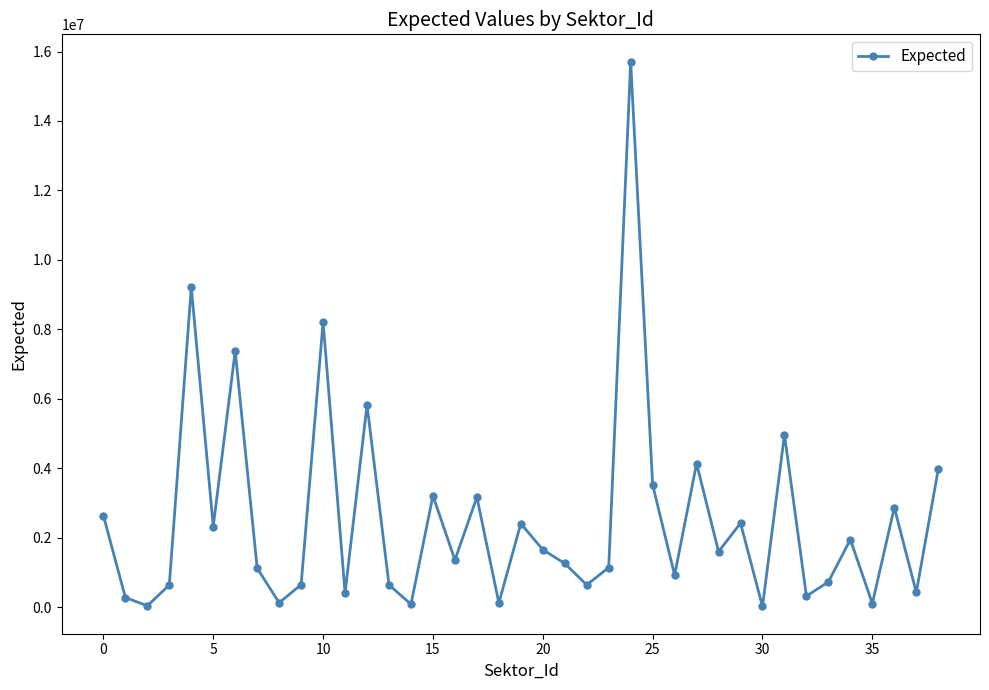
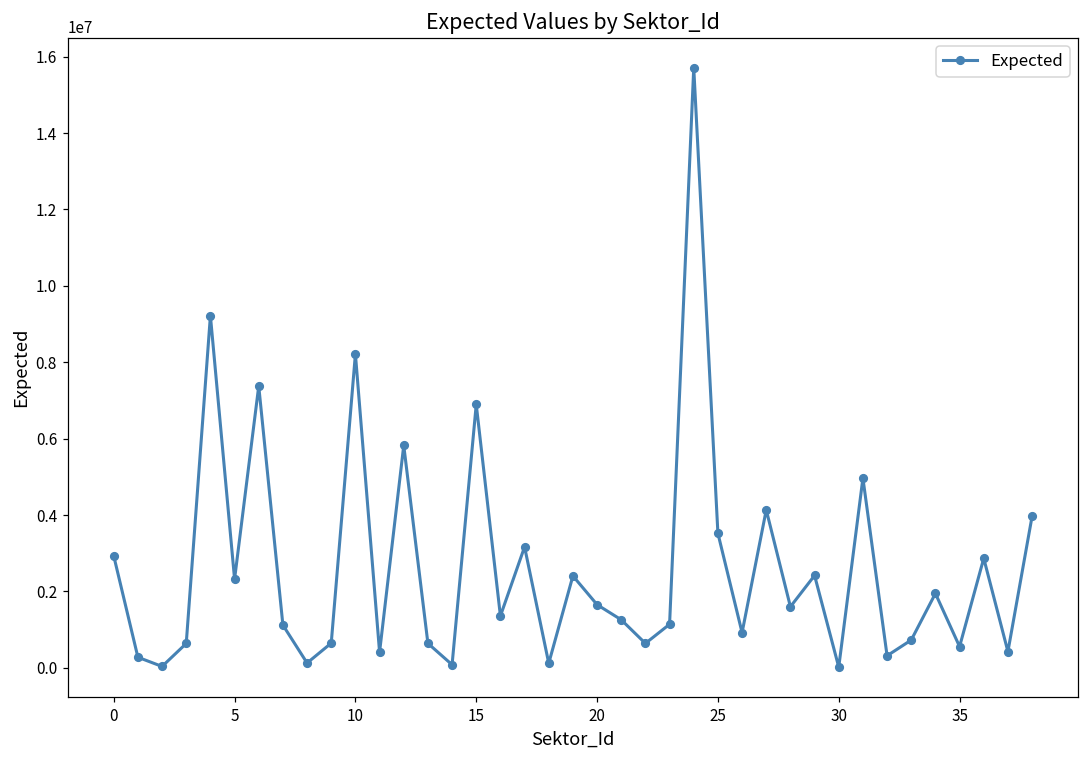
0: 2600000 -> 2900000
15: 3200000 -> 6900000
35: 100000 -> 600000
